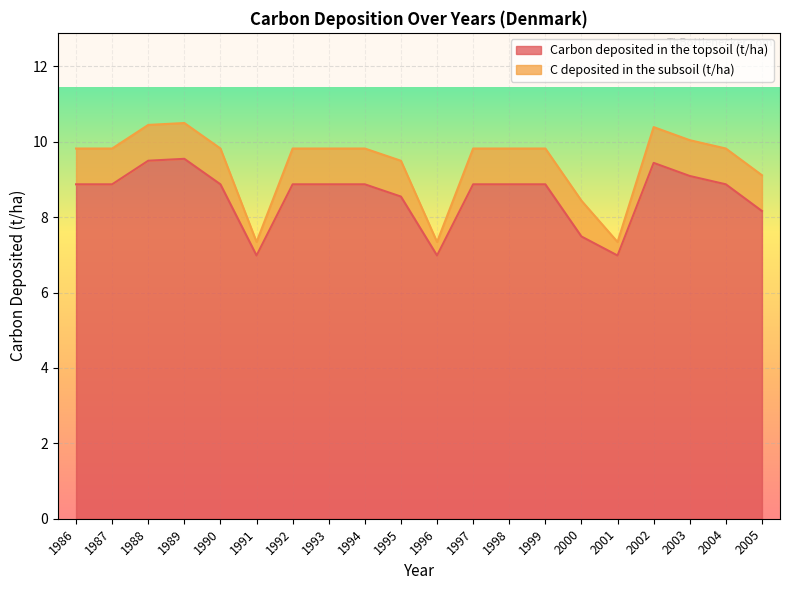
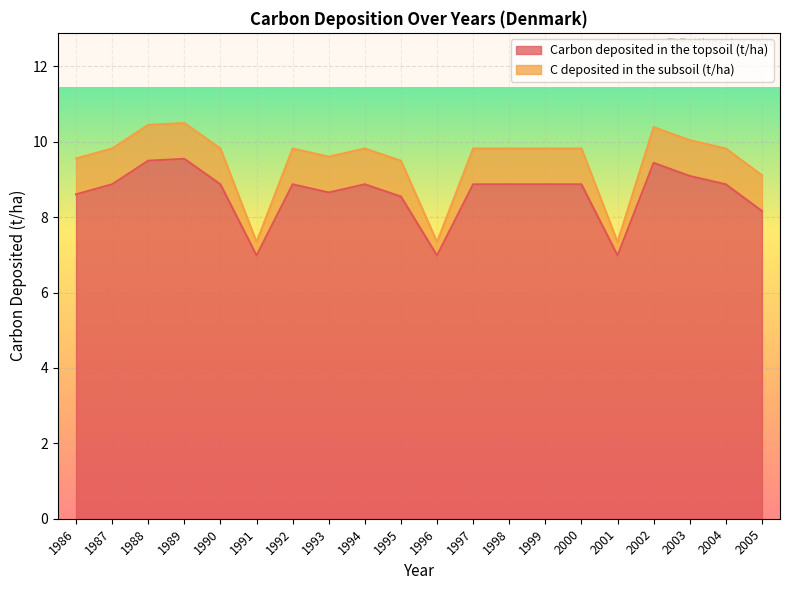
Carbon deposited in the topsoil (t/ha), 1986: 8.9 -> 8.6
Carbon deposited in the topsoil (t/ha), 1993: 8.9 -> 8.7
Carbon deposited in the topsoil (t/ha), 2000: 7.5 -> 8.9
